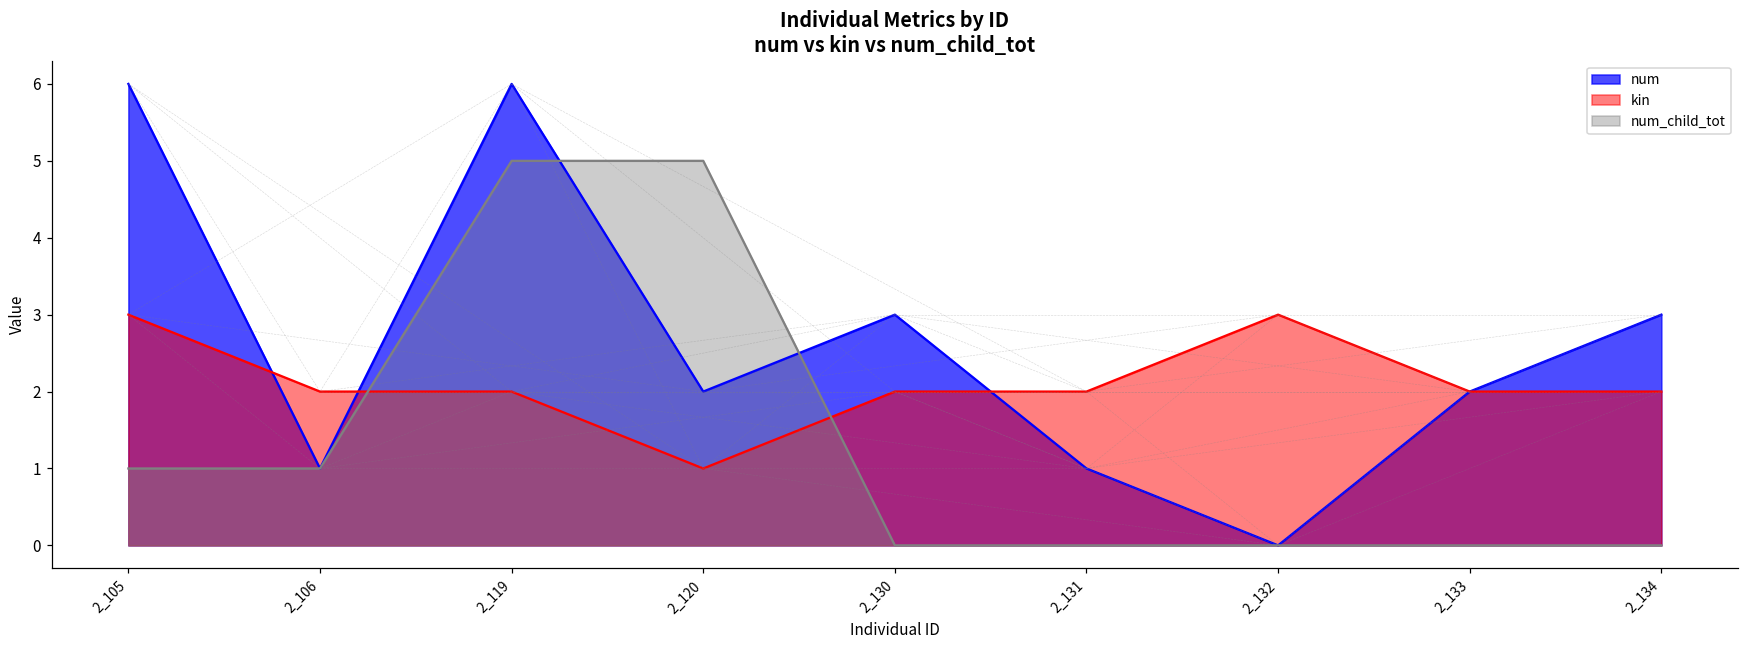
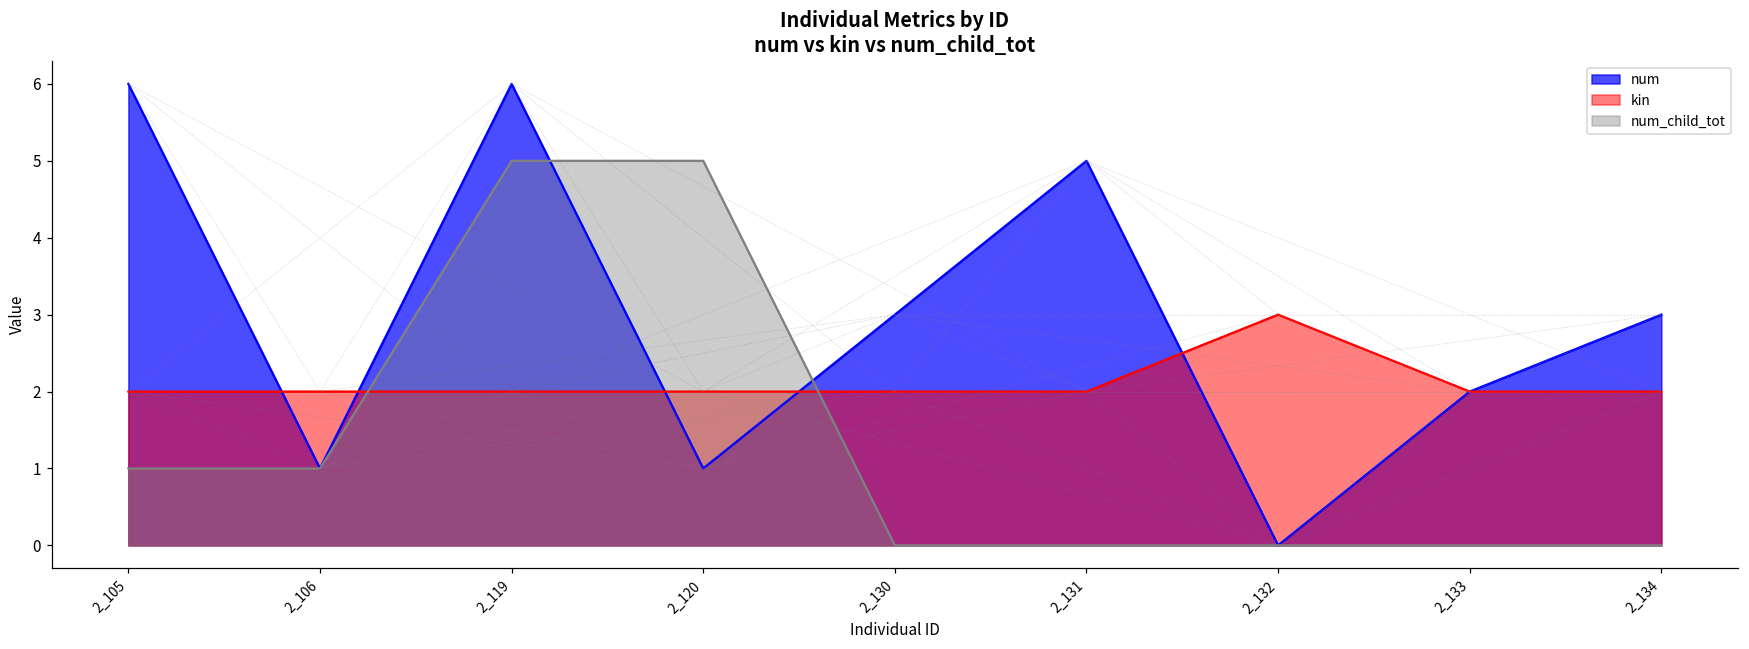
kin, 2_105: 3 -> 2
num, 2_120: 2 -> 1
kin, 2_120: 1 -> 2
num, 2_131: 1 -> 5
